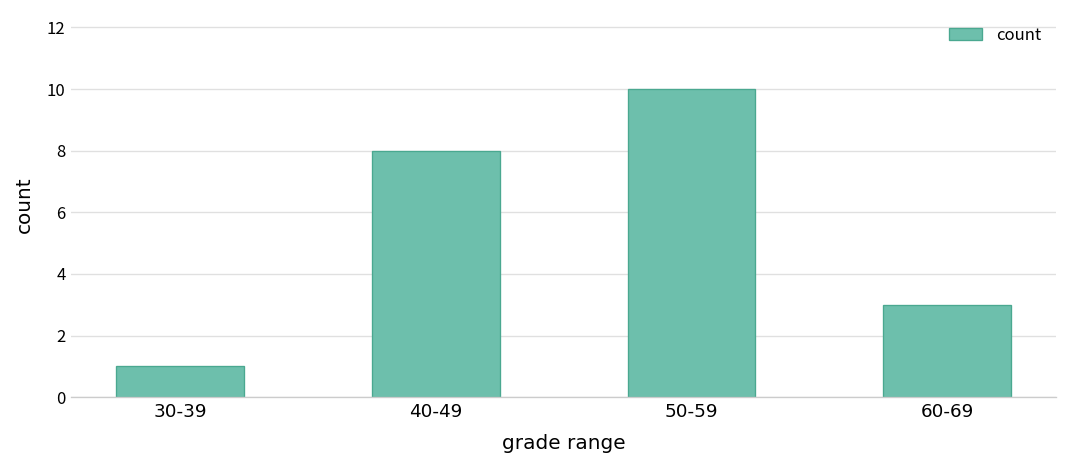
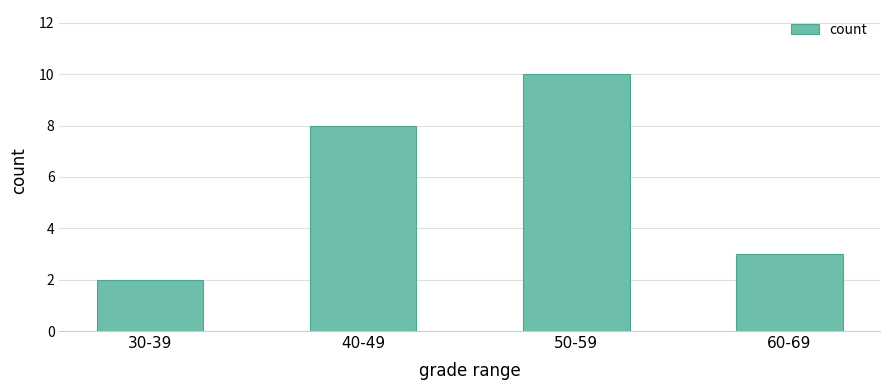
30-39: 1 -> 2
